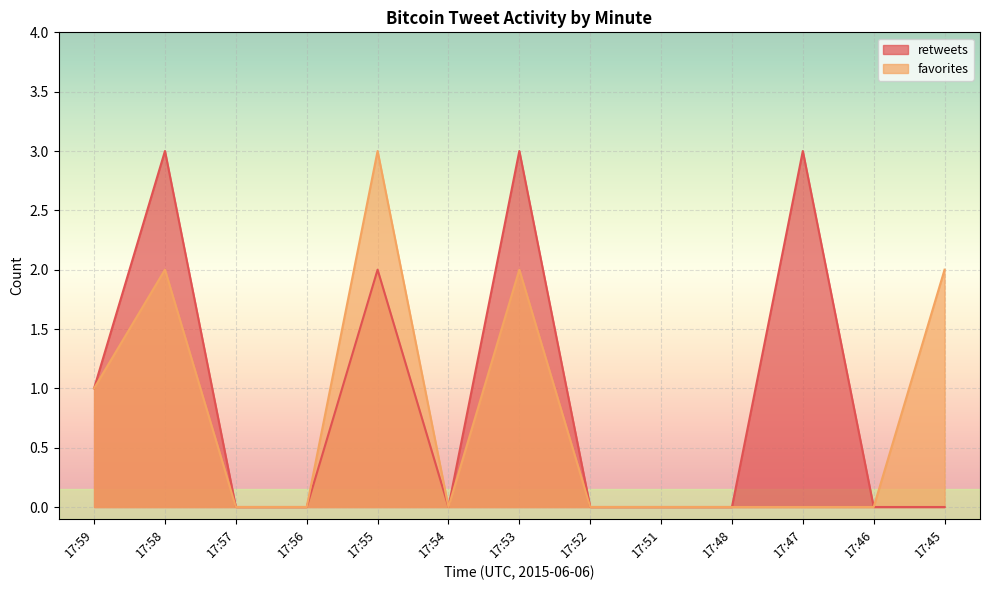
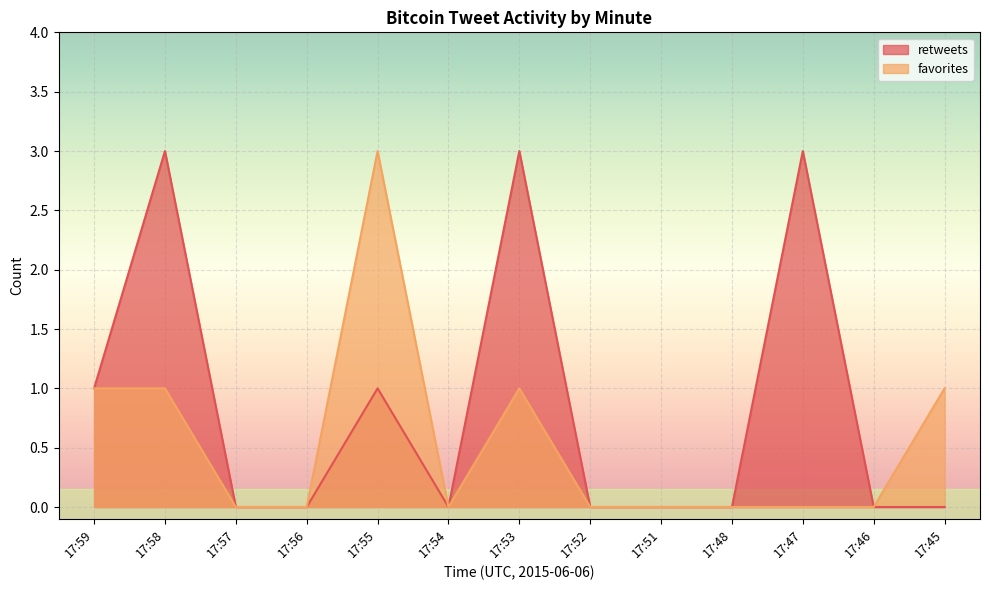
favorites, 17:58: 2 -> 1
retweets, 17:55: 2 -> 1
favorites, 17:53: 2 -> 1
favorites, 17:45: 2 -> 1
